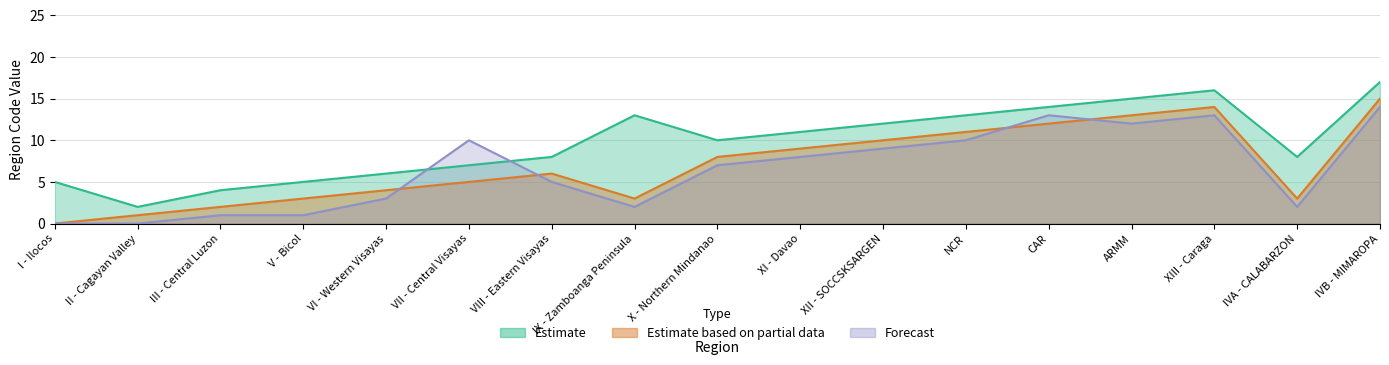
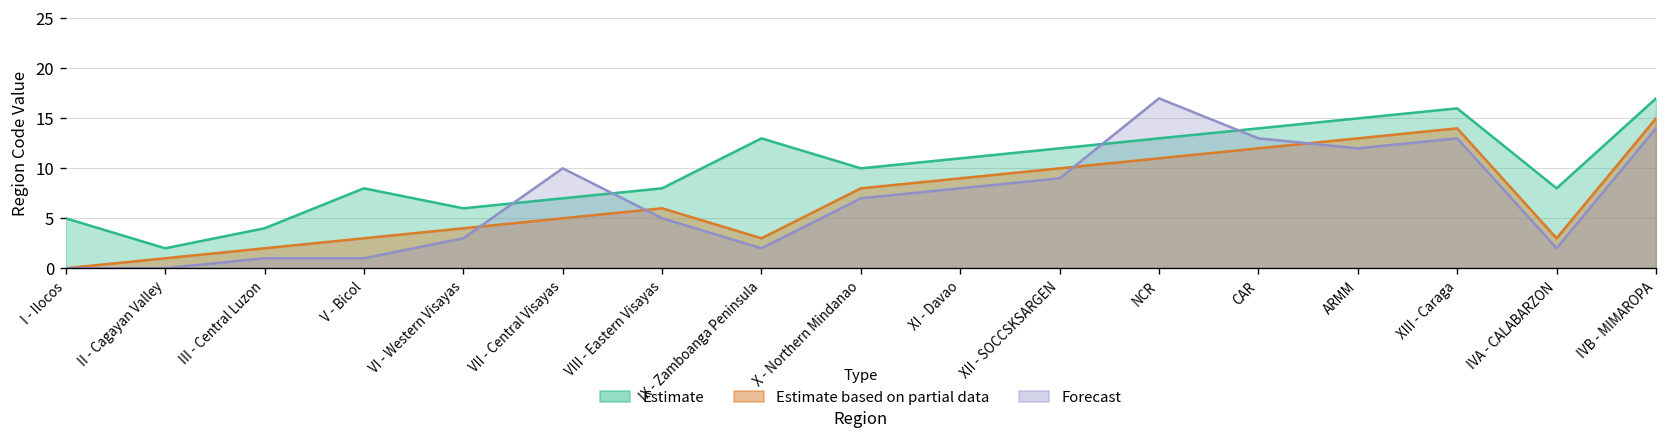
Estimate, V - Bicol: 5 -> 8
Forecast, NCR: 10 -> 17
